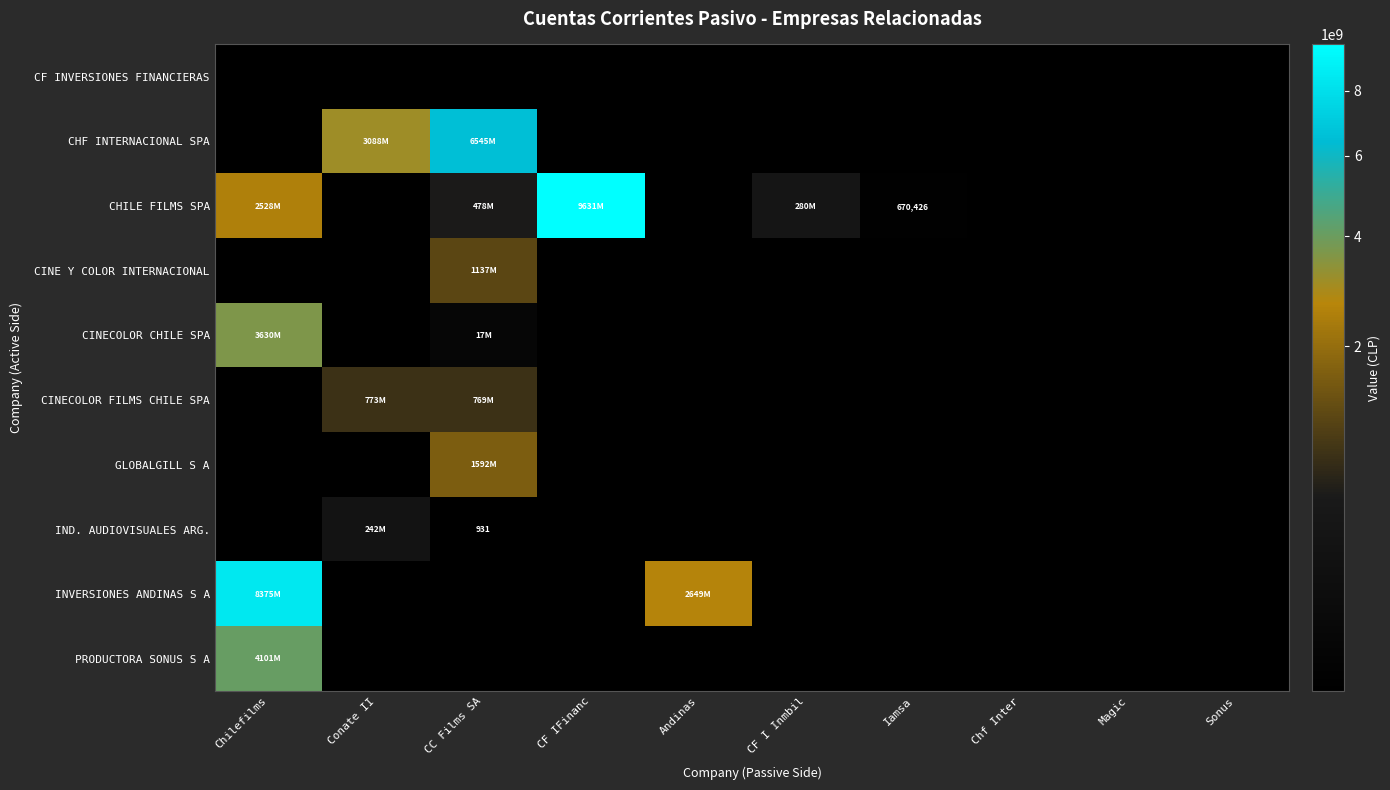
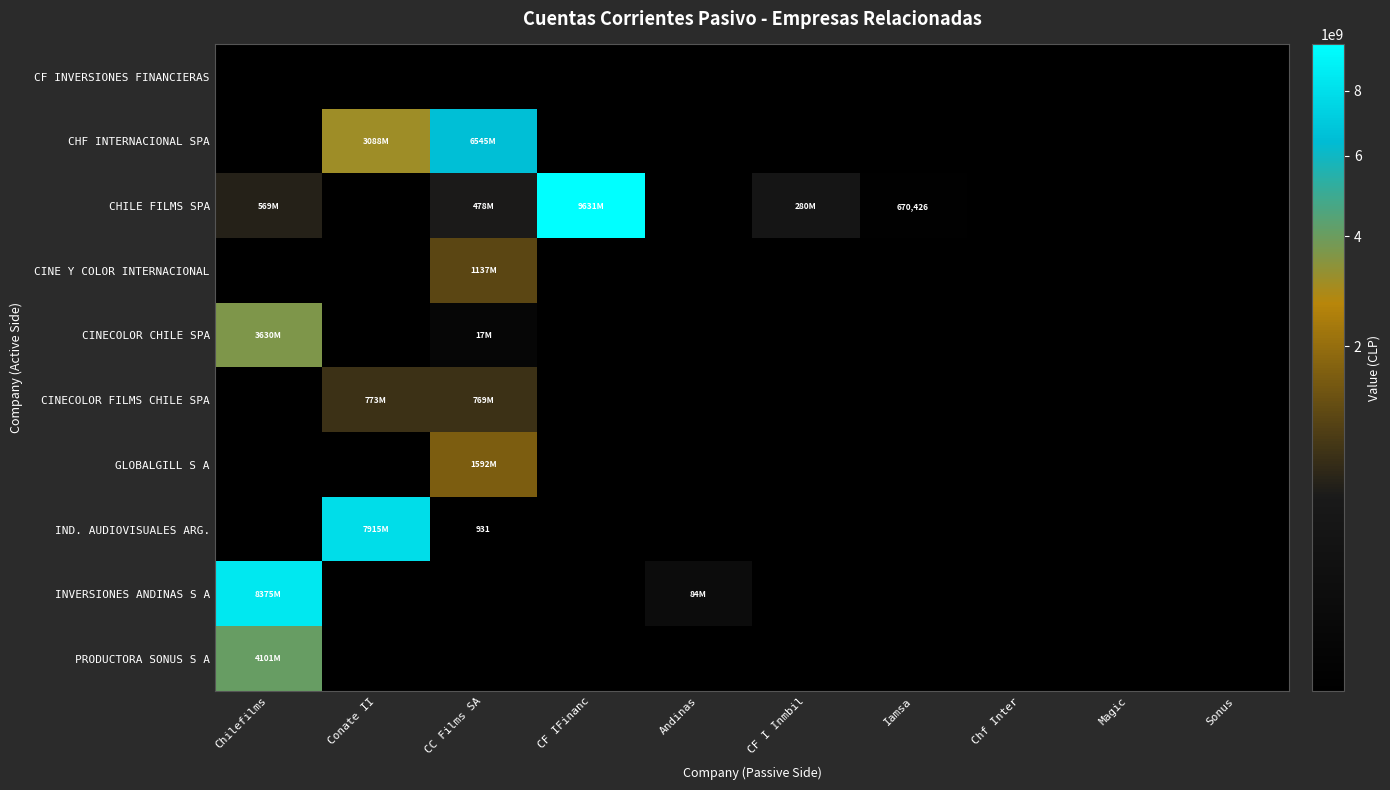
CHILE FILMS SPA, Chilefilms: 2528M -> 569M
IND. AUDIOVISUALES ARG., Conate II: 242M -> 7915M
INVERSIONES ANDINAS S A, Andinas: 2649M -> 84M
